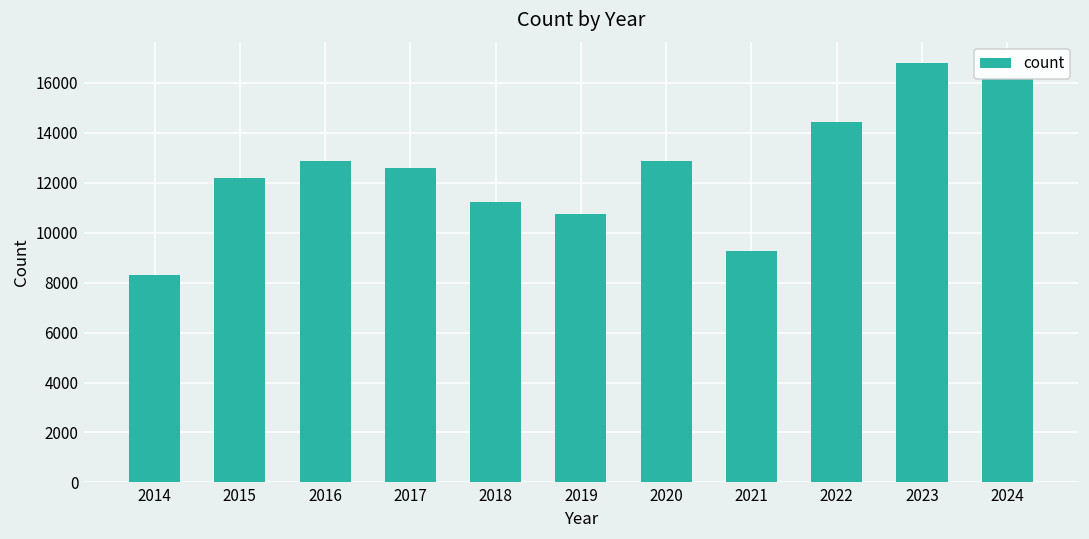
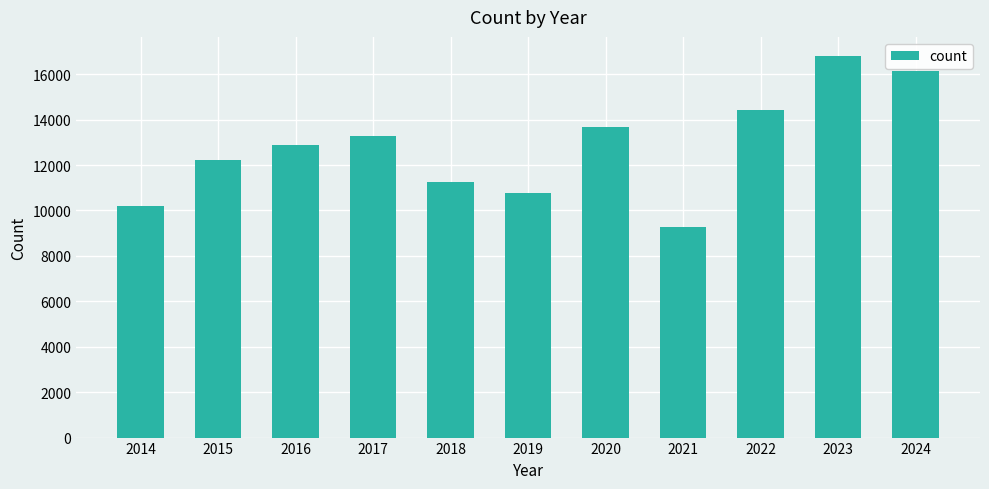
2014: 8300 -> 10200
2017: 12600 -> 13300
2020: 12900 -> 13700
